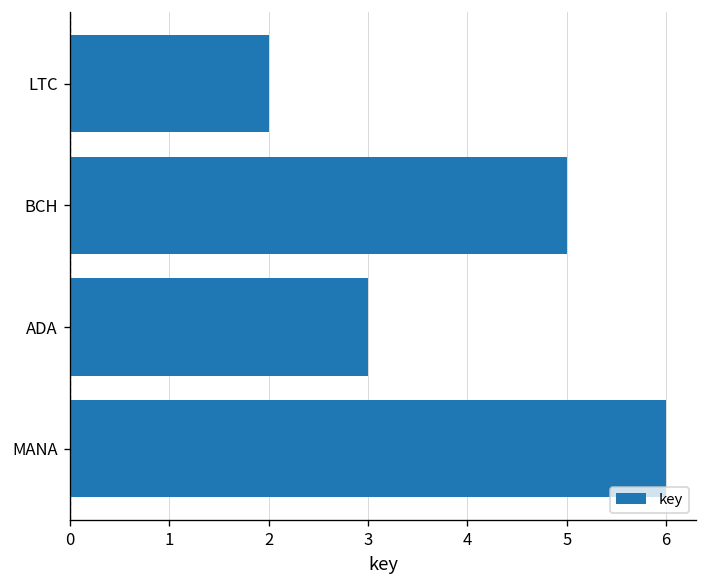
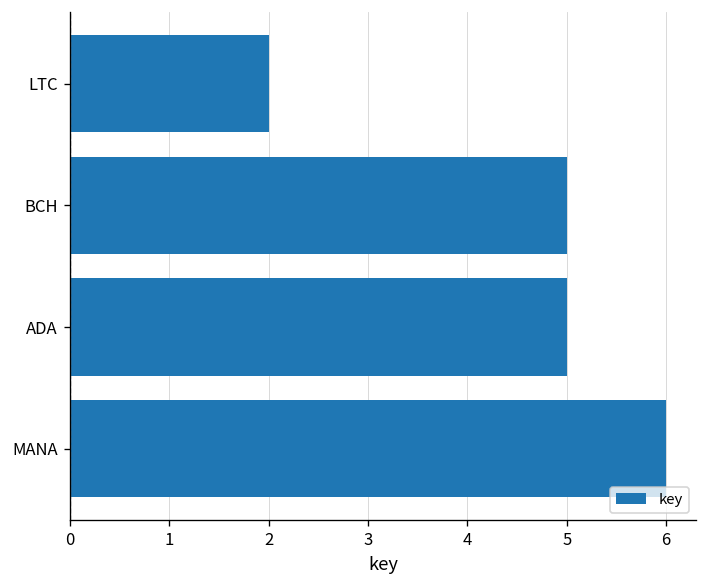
ADA: 3 -> 5
